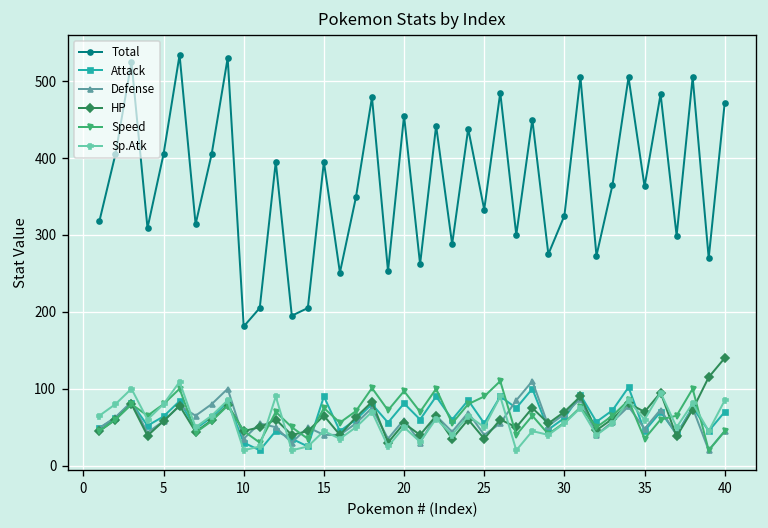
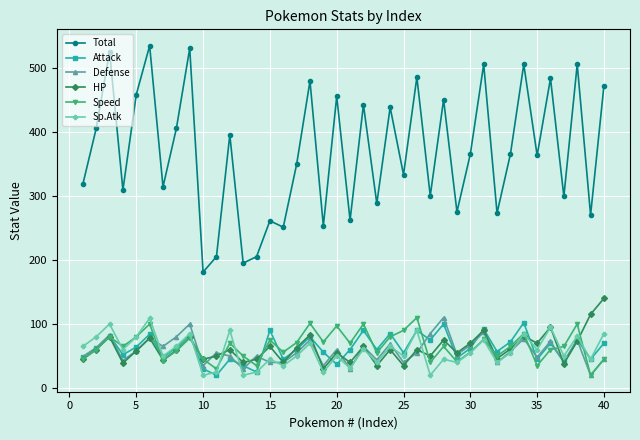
Total, 5: 410 -> 460
Total, 15: 400 -> 260
Attack, 20: 80 -> 40
Total, 30: 330 -> 370
